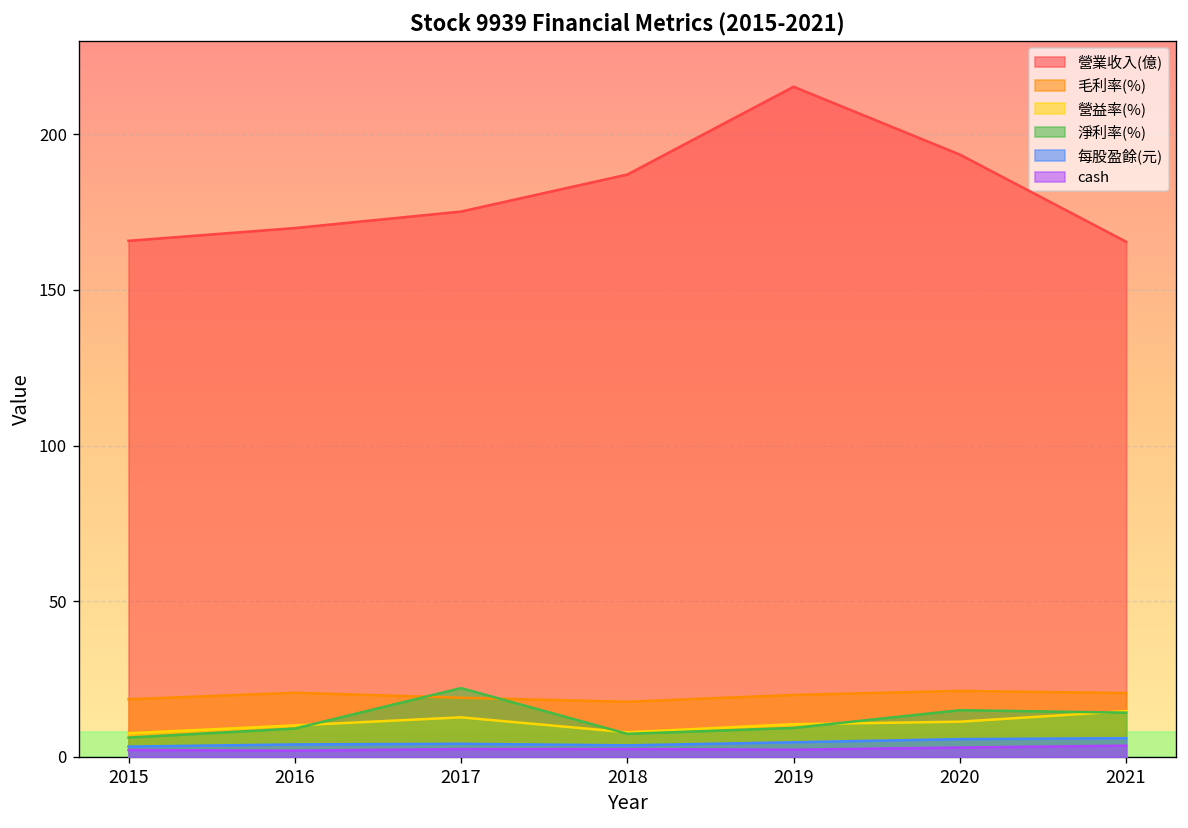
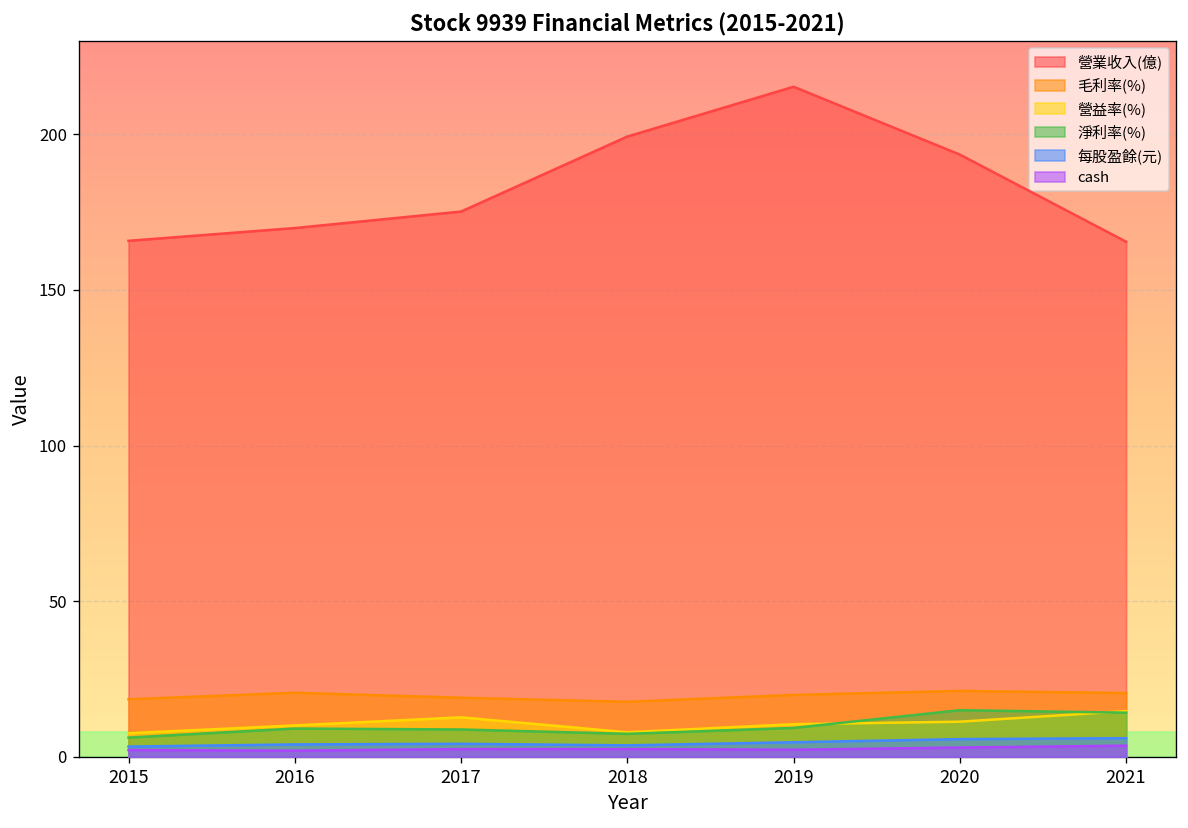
淨利率(%), 2017: 22 -> 9
營業收入(億), 2018: 187 -> 199
